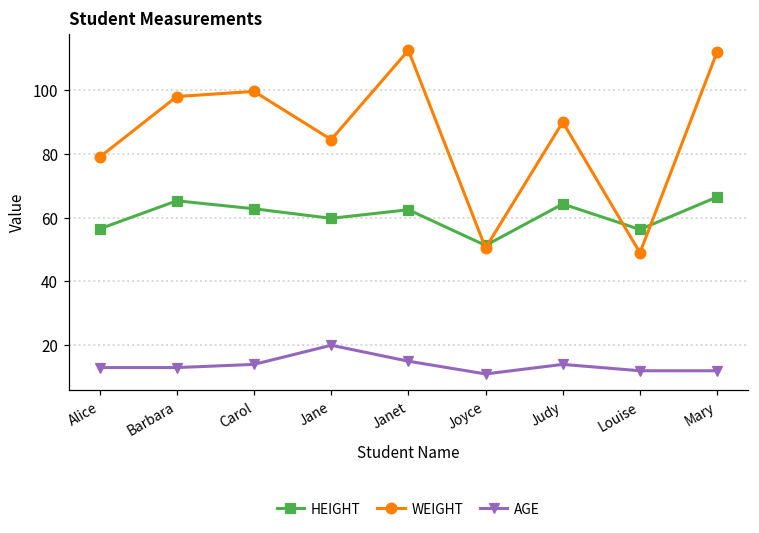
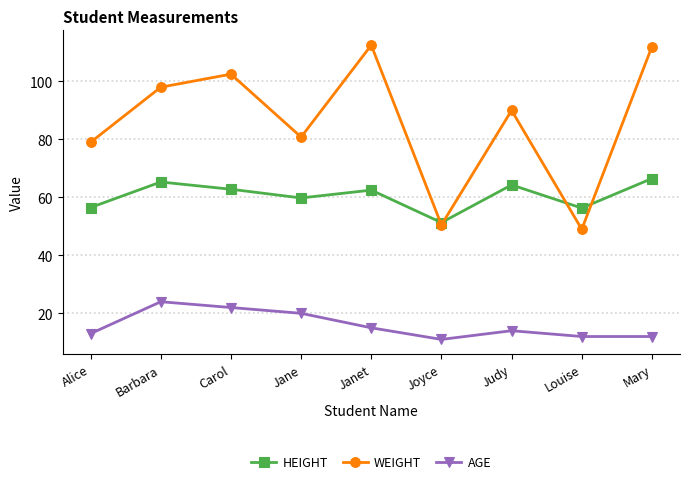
AGE, Barbara: 13 -> 24
WEIGHT, Carol: 100 -> 103
AGE, Carol: 14 -> 22
WEIGHT, Jane: 85 -> 81
